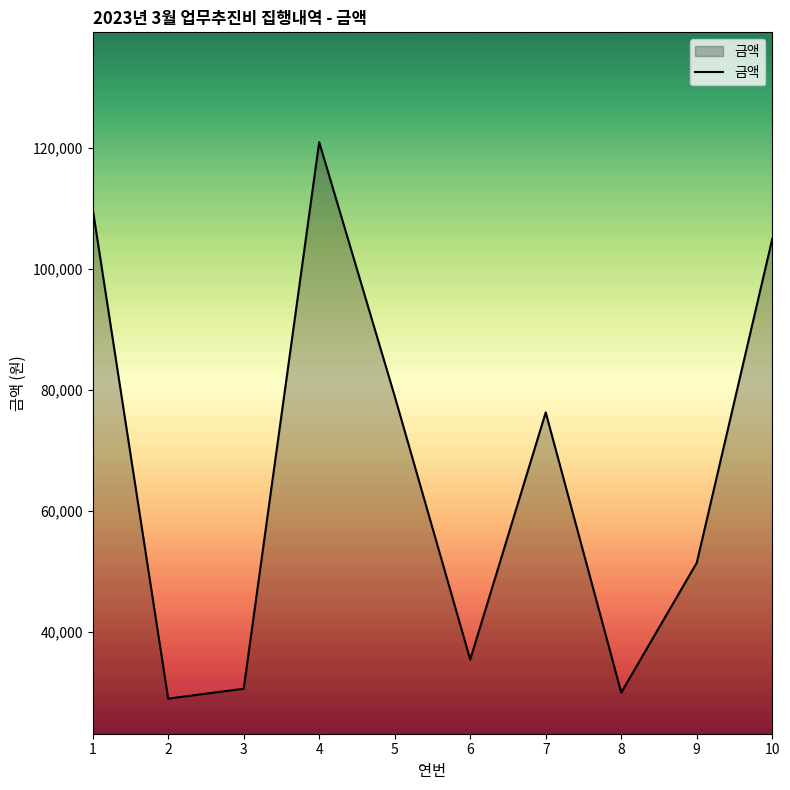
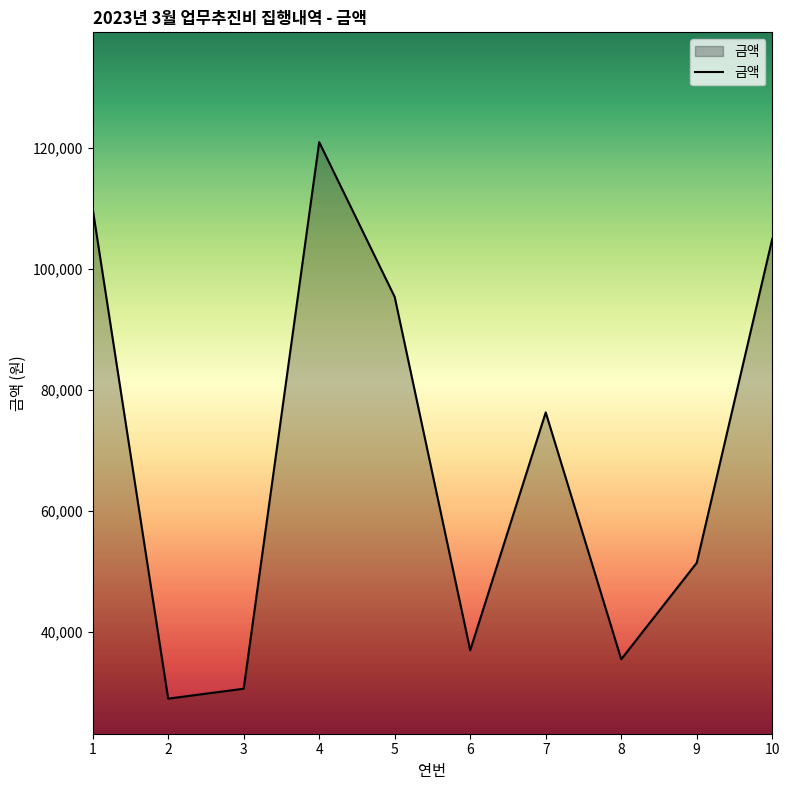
5: 79,000 -> 95,000
6: 35,000 -> 37,000
8: 30,000 -> 36,000
